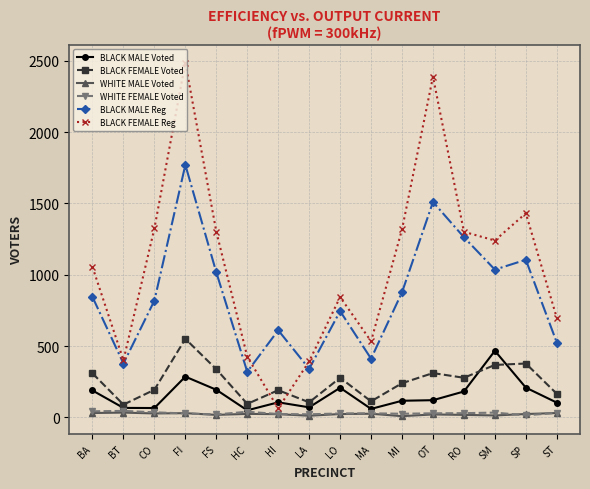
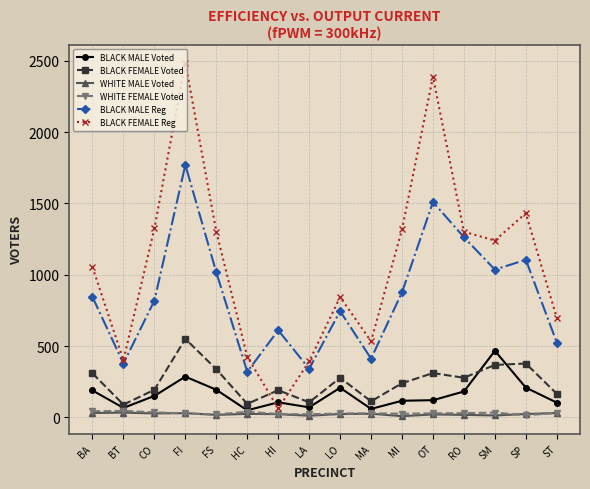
BLACK MALE Voted, CO: 70 -> 150
